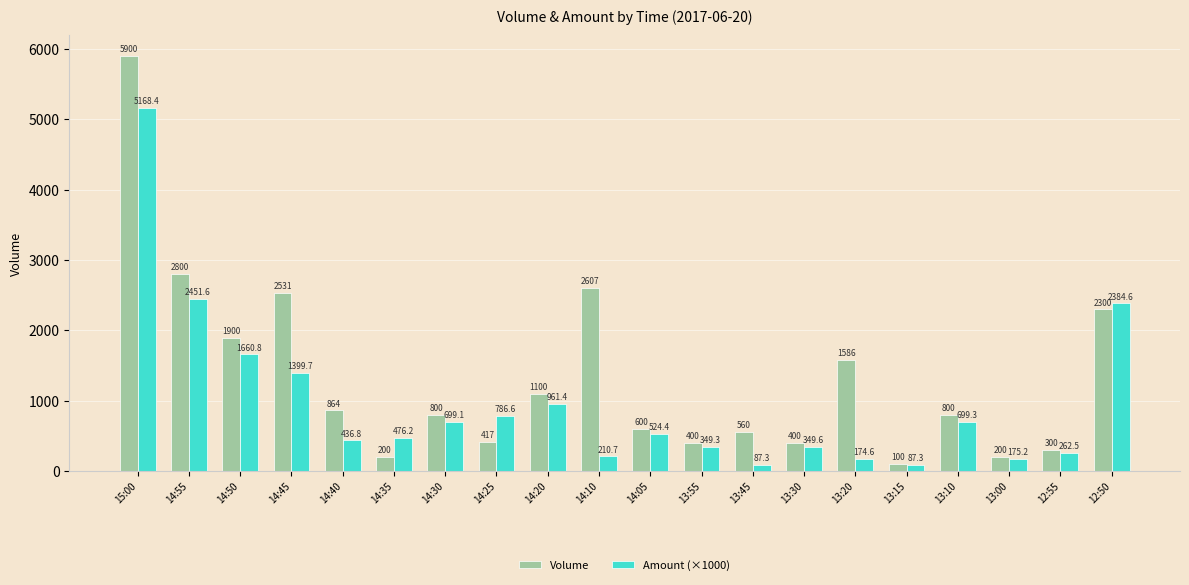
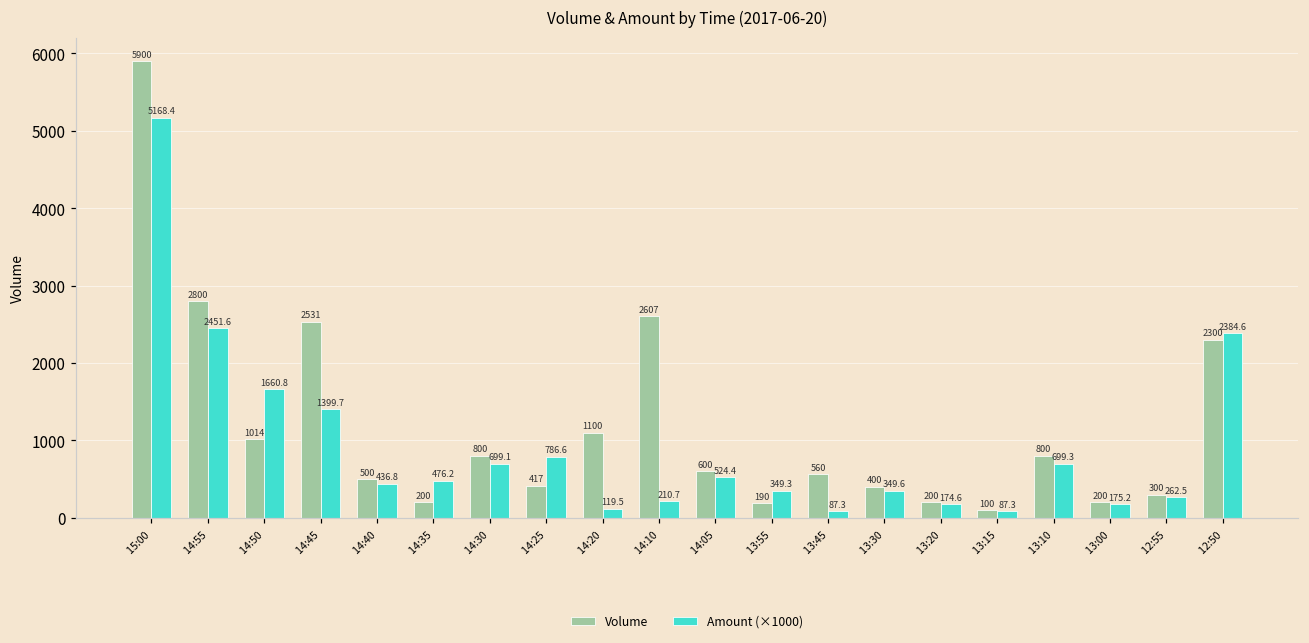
Volume, 14:50: 1900 -> 1014
Volume, 14:40: 864 -> 500
Amount (×1000), 14:20: 961.4 -> 119.5
Volume, 13:55: 400 -> 190
Volume, 13:20: 1586 -> 200
